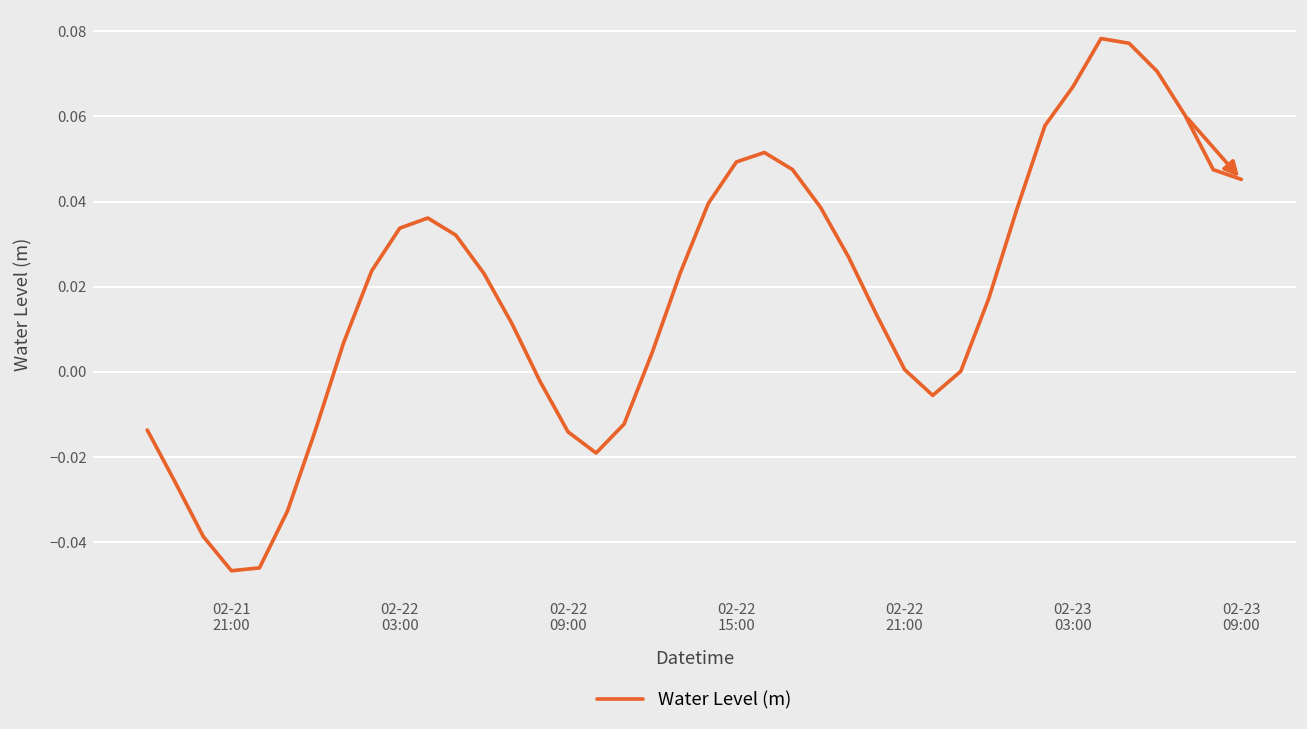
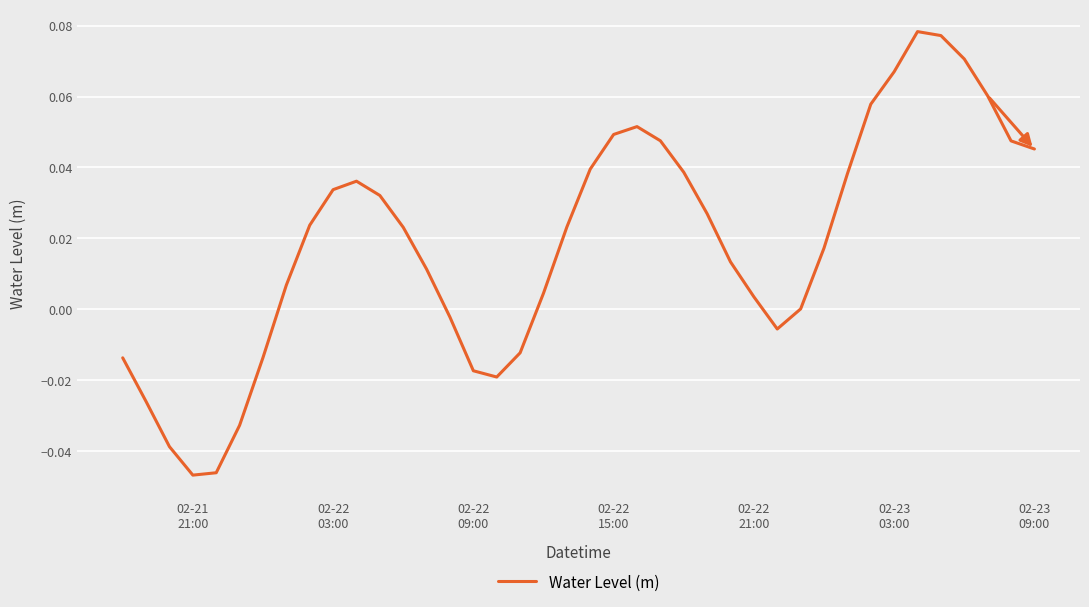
02-22 09:00: -0.014 -> -0.017
02-22 21:00: 0.001 -> 0.004
